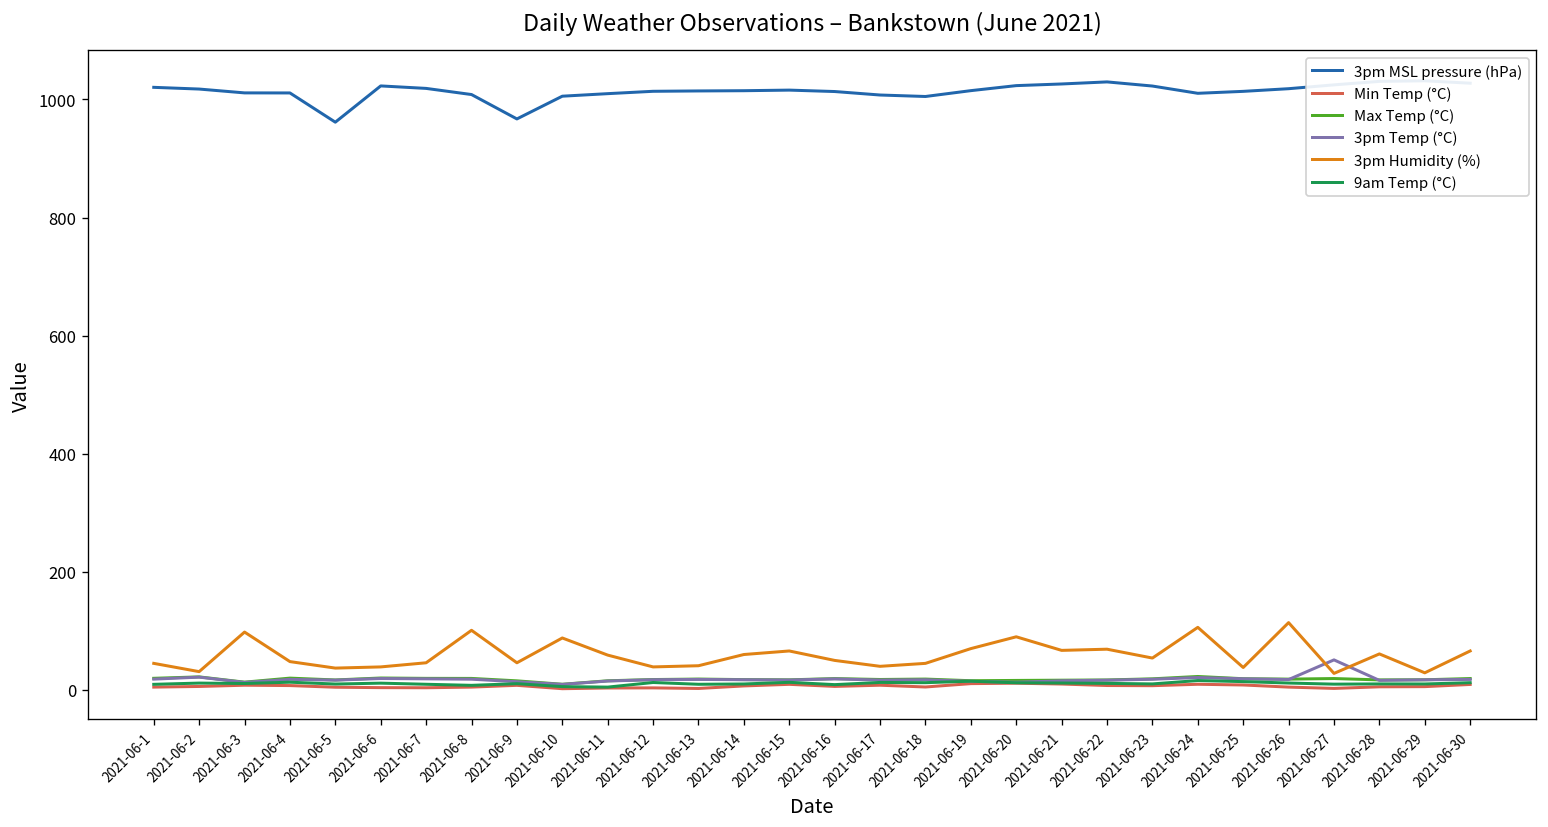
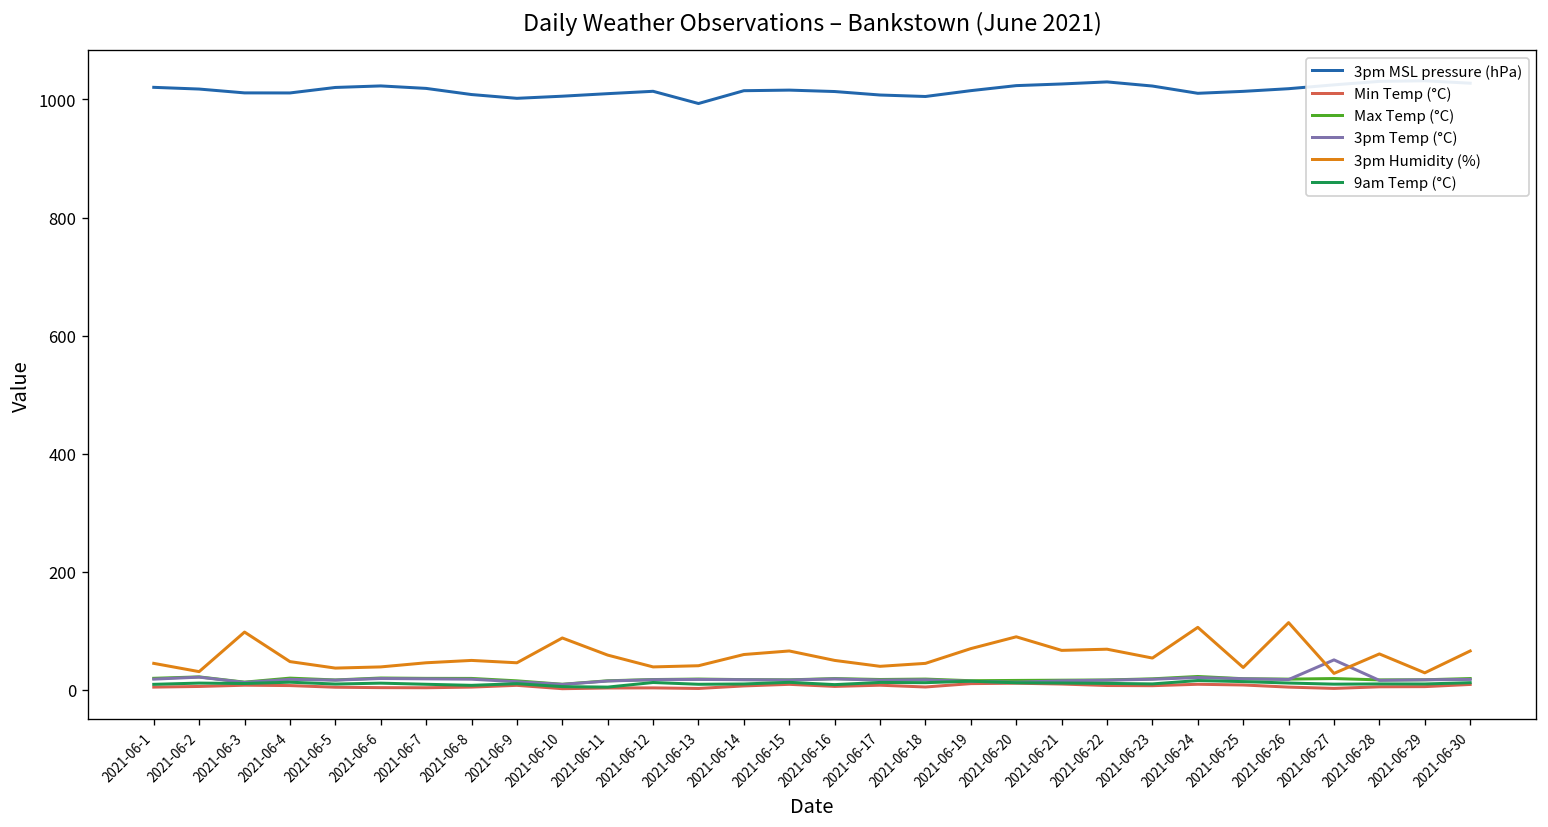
3pm MSL pressure (hPa), 2021-06-5: 960 -> 1020
3pm Humidity (%), 2021-06-8: 100 -> 50
3pm MSL pressure (hPa), 2021-06-9: 970 -> 1000
3pm MSL pressure (hPa), 2021-06-13: 1010 -> 990
